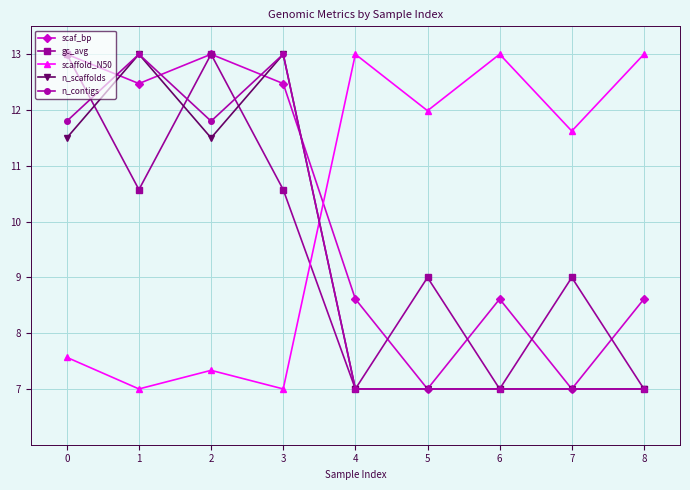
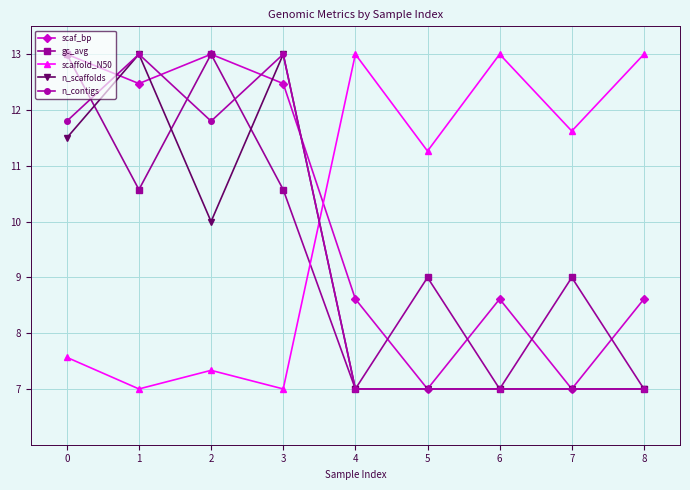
n_scaffolds, 2: 11.5 -> 10.0
scaffold_N50, 5: 12.0 -> 11.3
